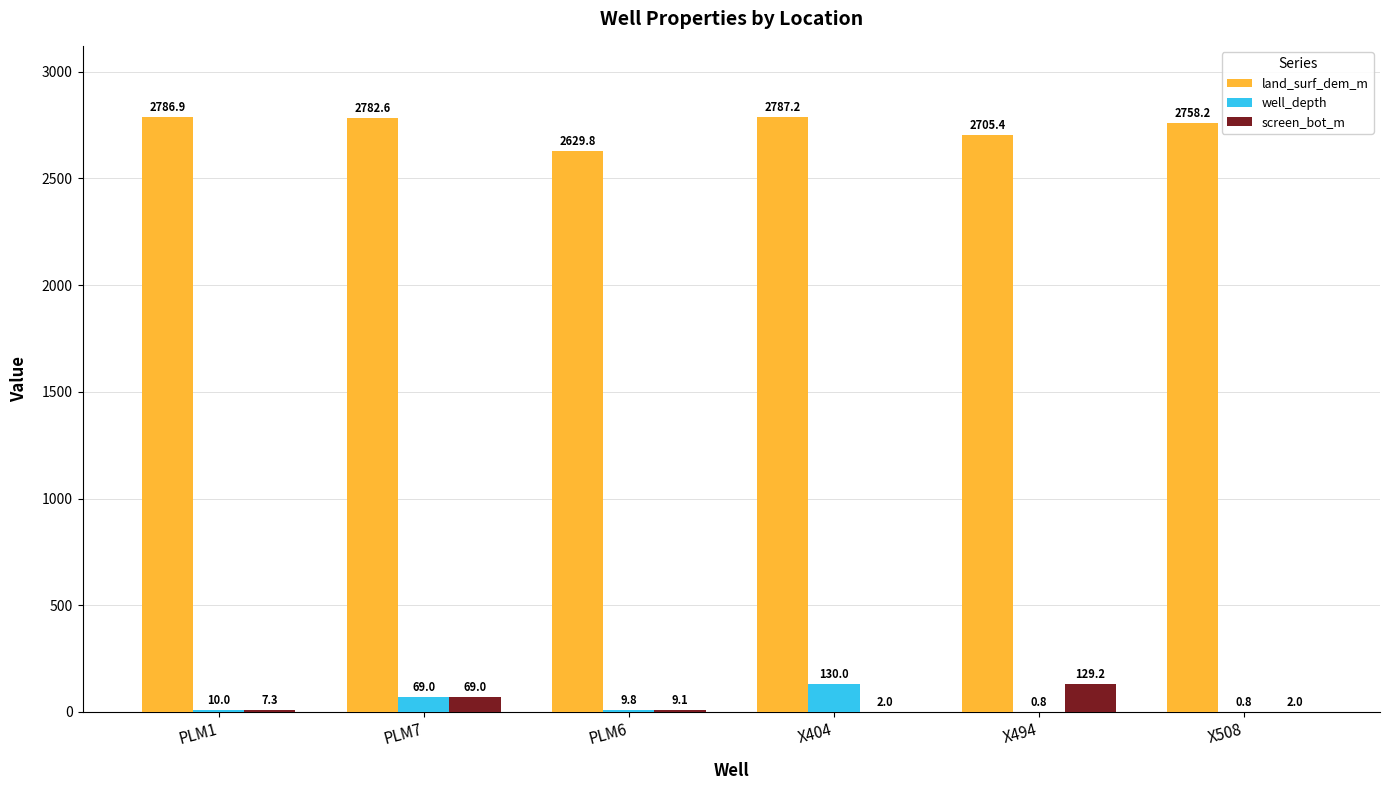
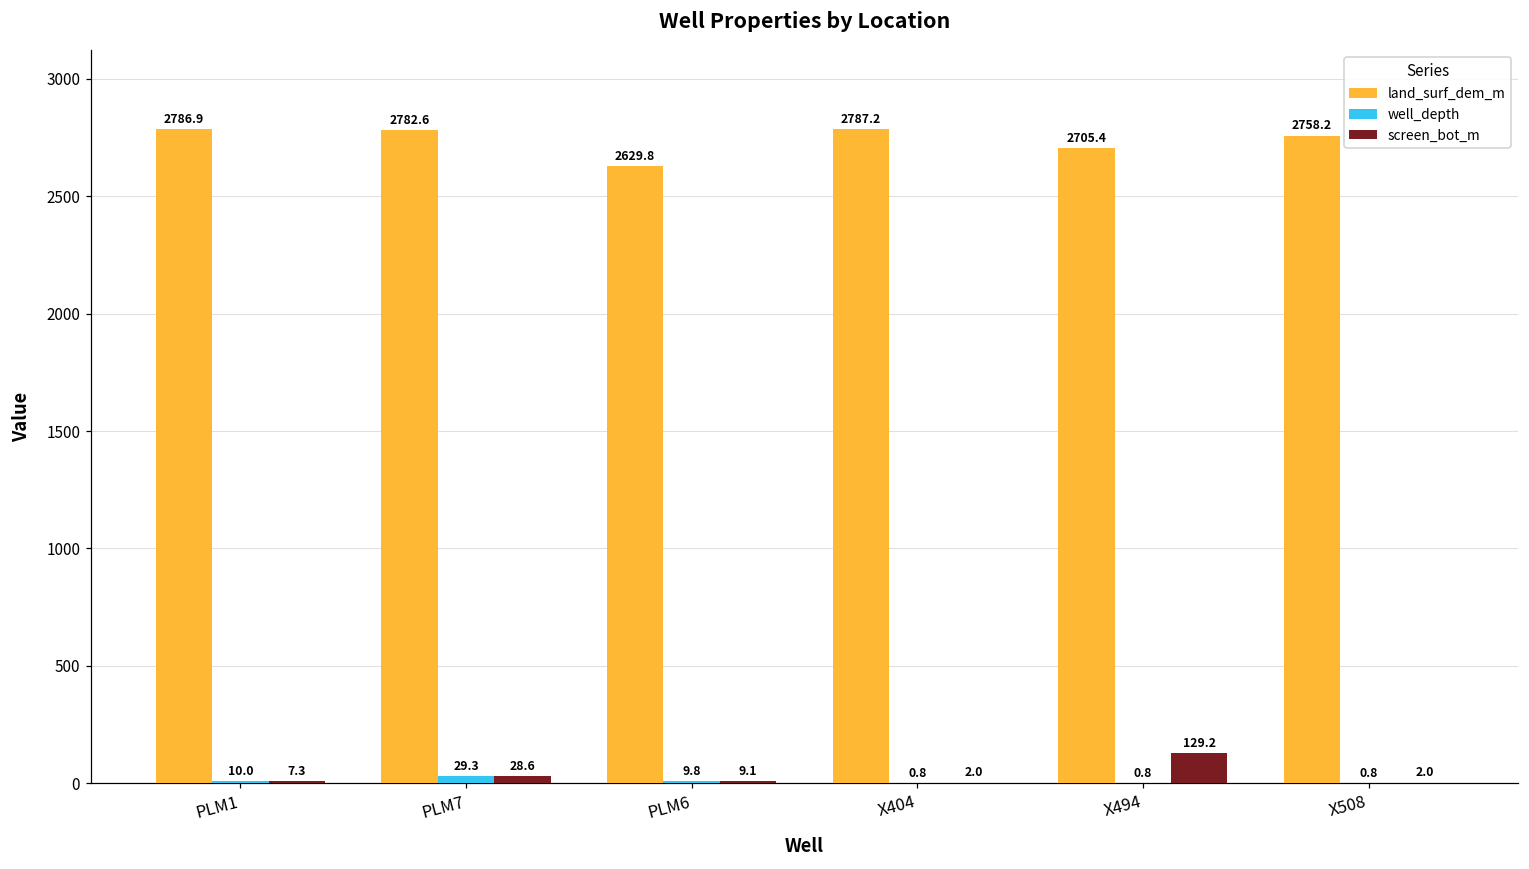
well_depth, PLM7: 69.0 -> 29.3
screen_bot_m, PLM7: 69.0 -> 28.6
well_depth, X404: 130.0 -> 0.8
